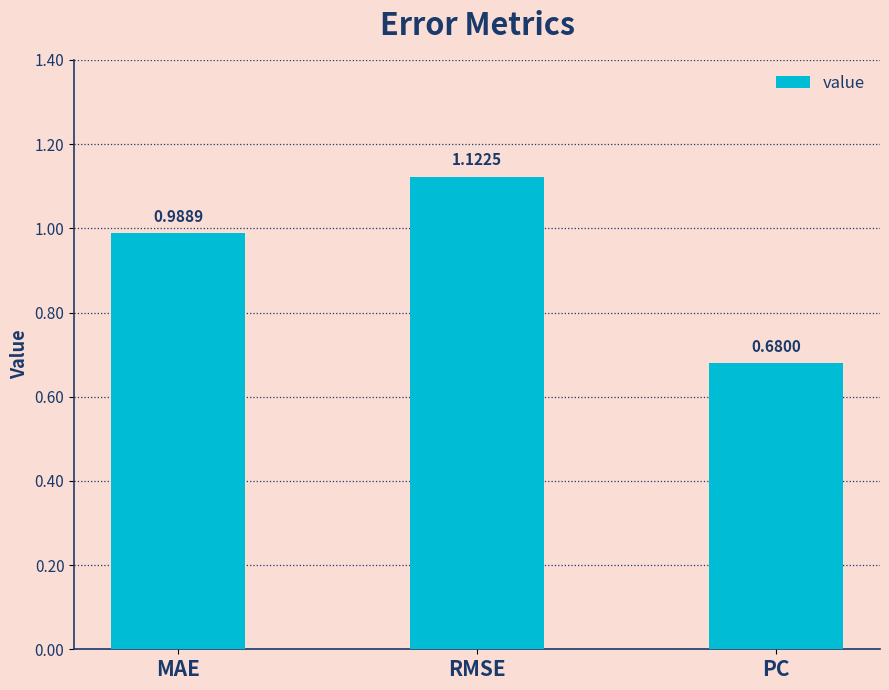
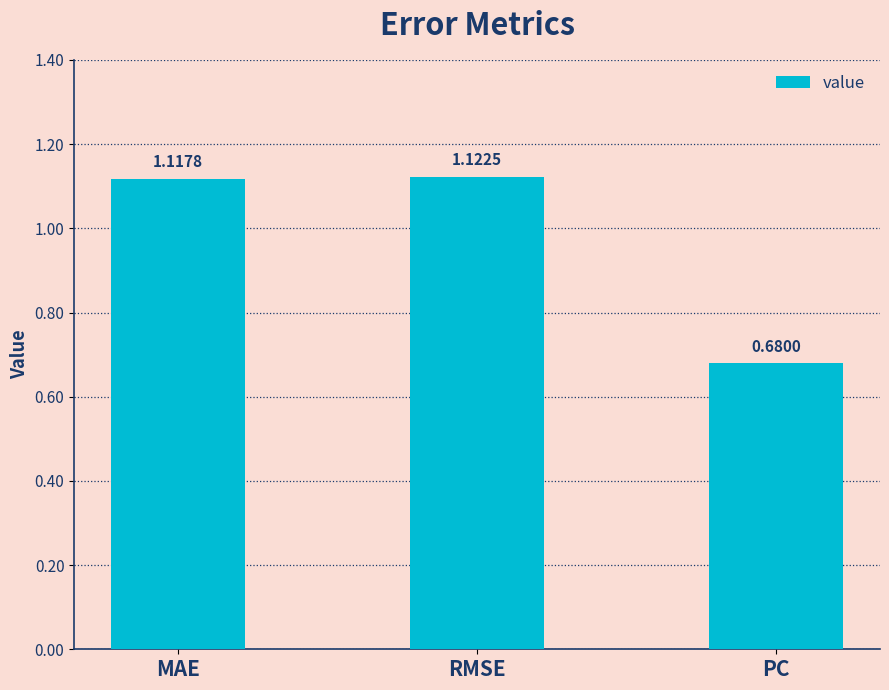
MAE: 0.9889 -> 1.1178
